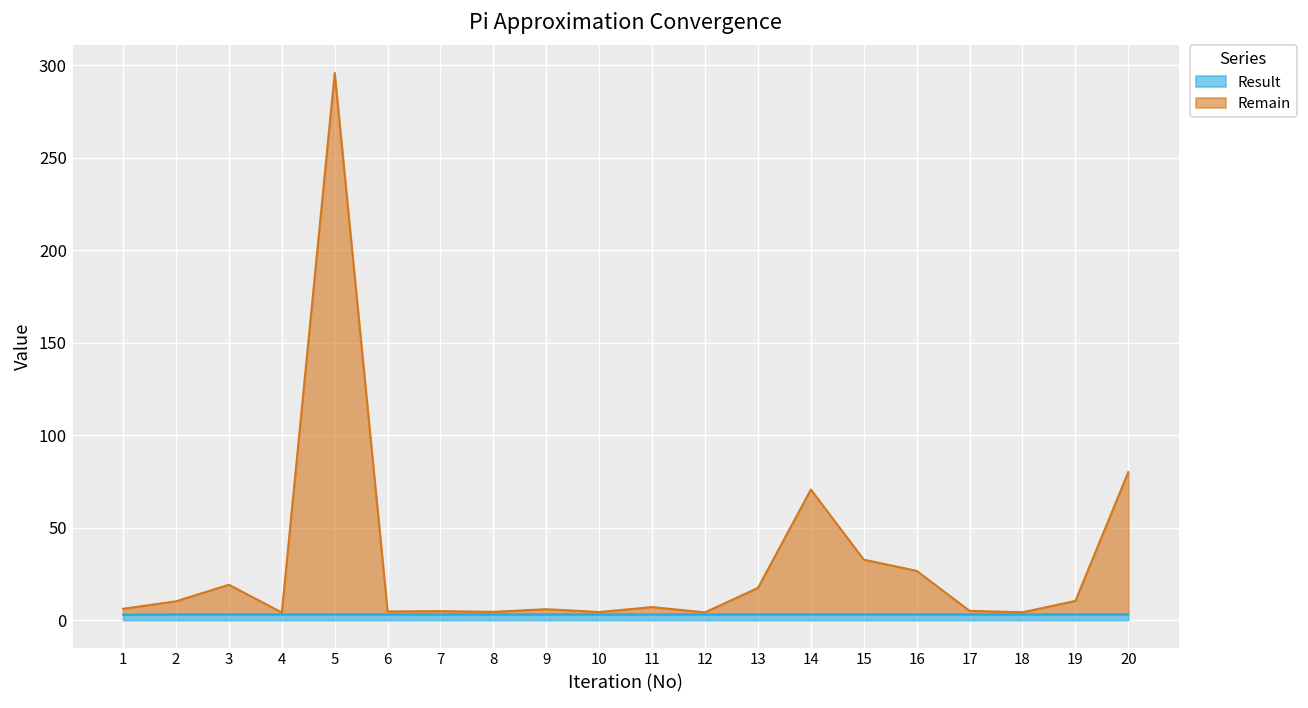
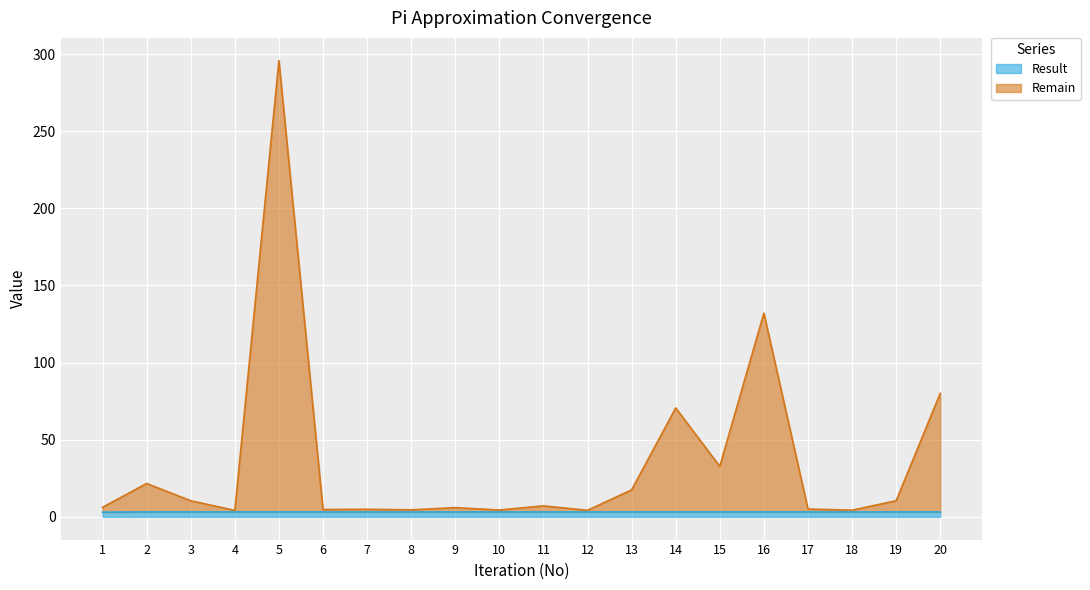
Remain, 2: 7 -> 18
Remain, 3: 16 -> 7
Remain, 16: 24 -> 129
